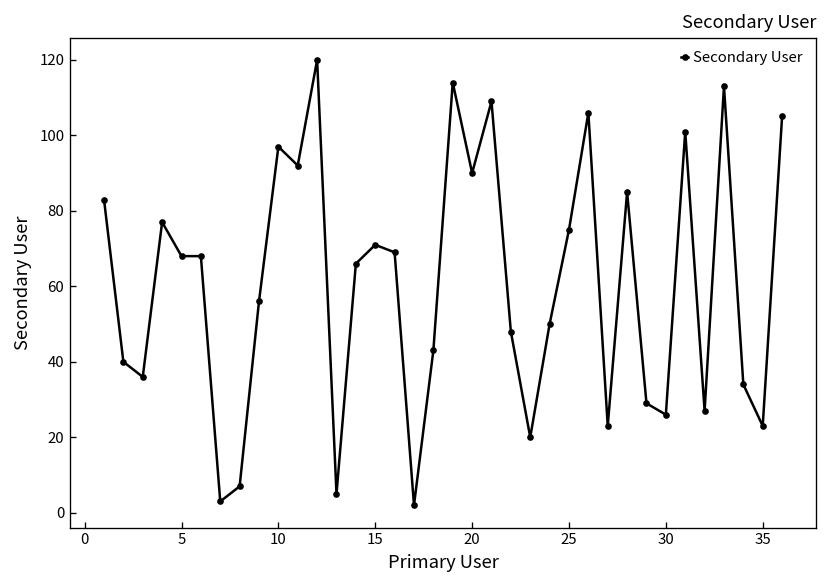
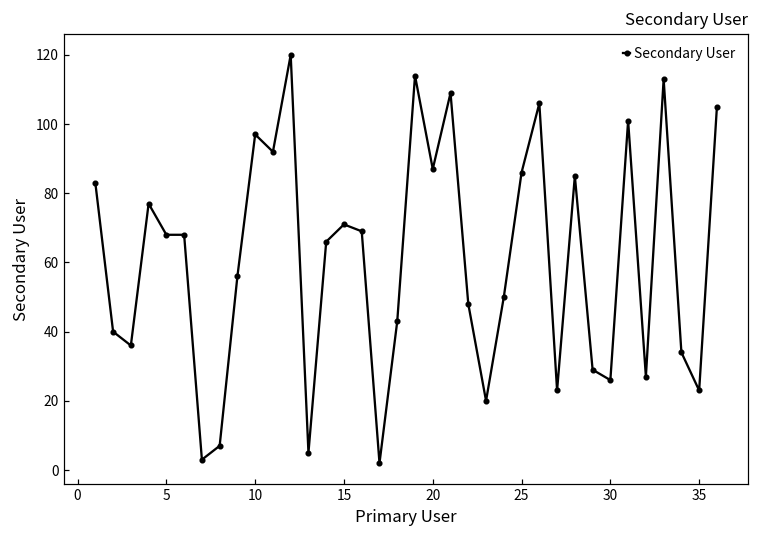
20: 90 -> 87
25: 75 -> 86
